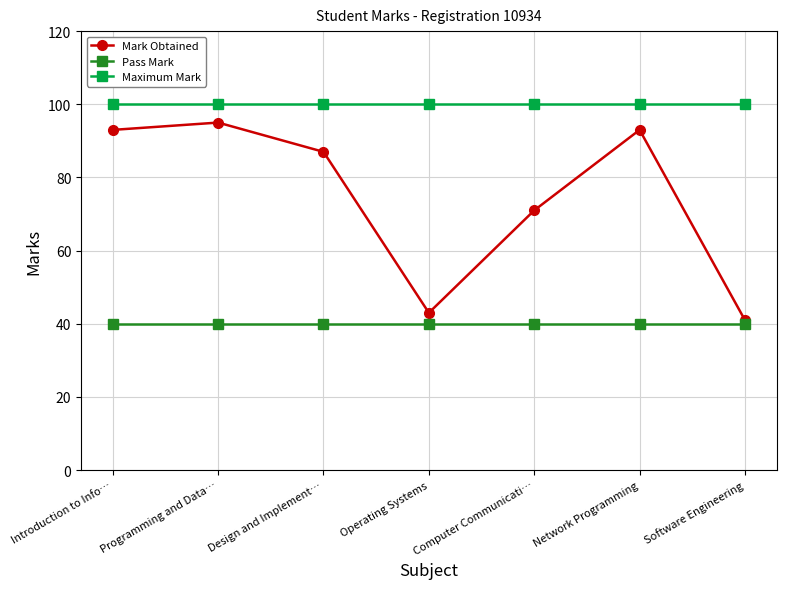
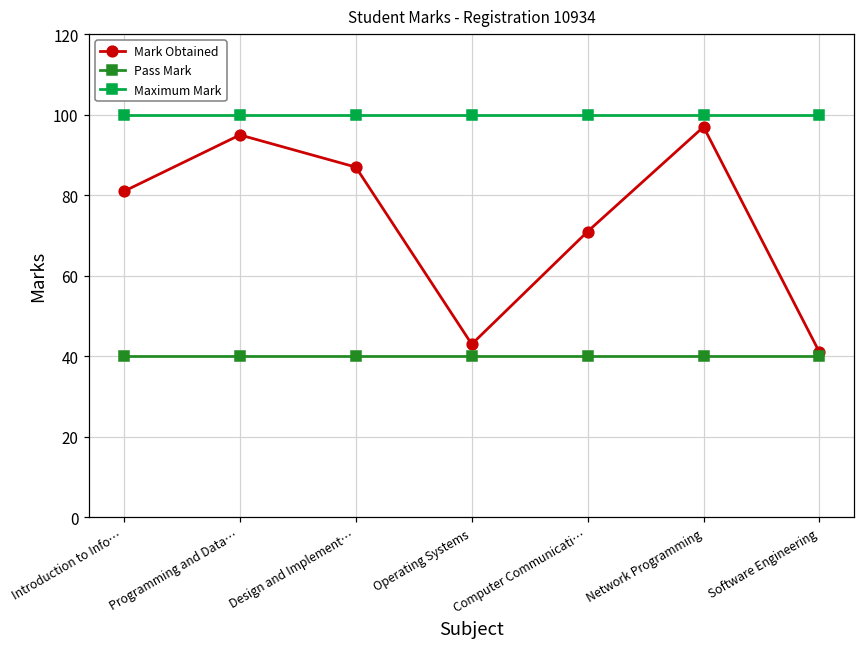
Mark Obtained, Introduction to Info…: 93 -> 81
Mark Obtained, Network Programming: 93 -> 97
